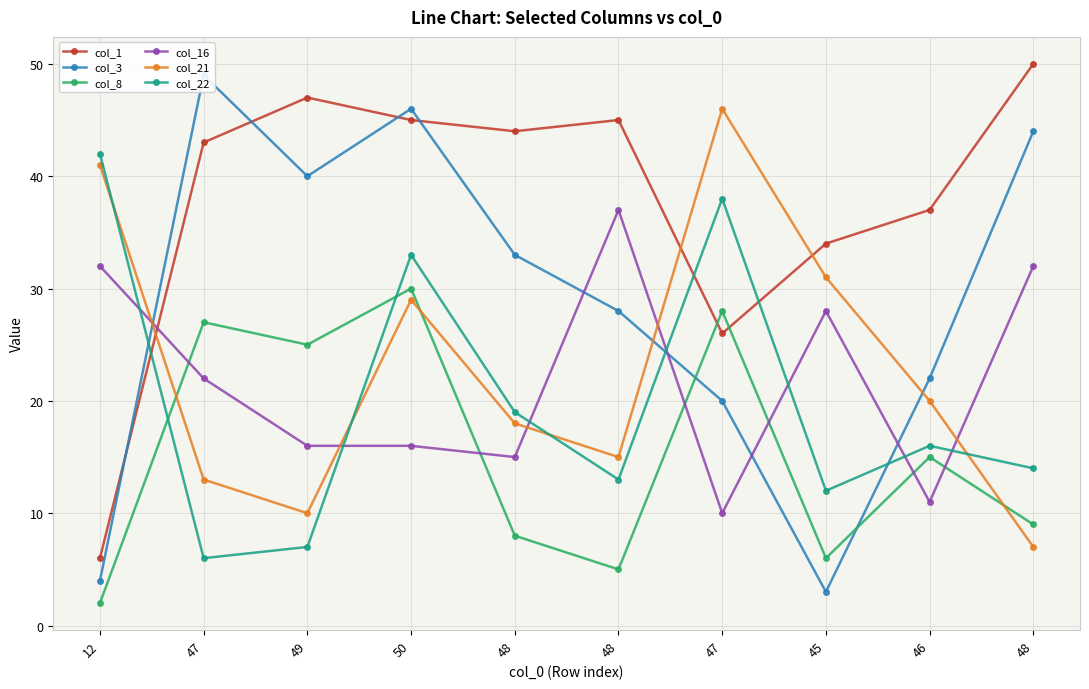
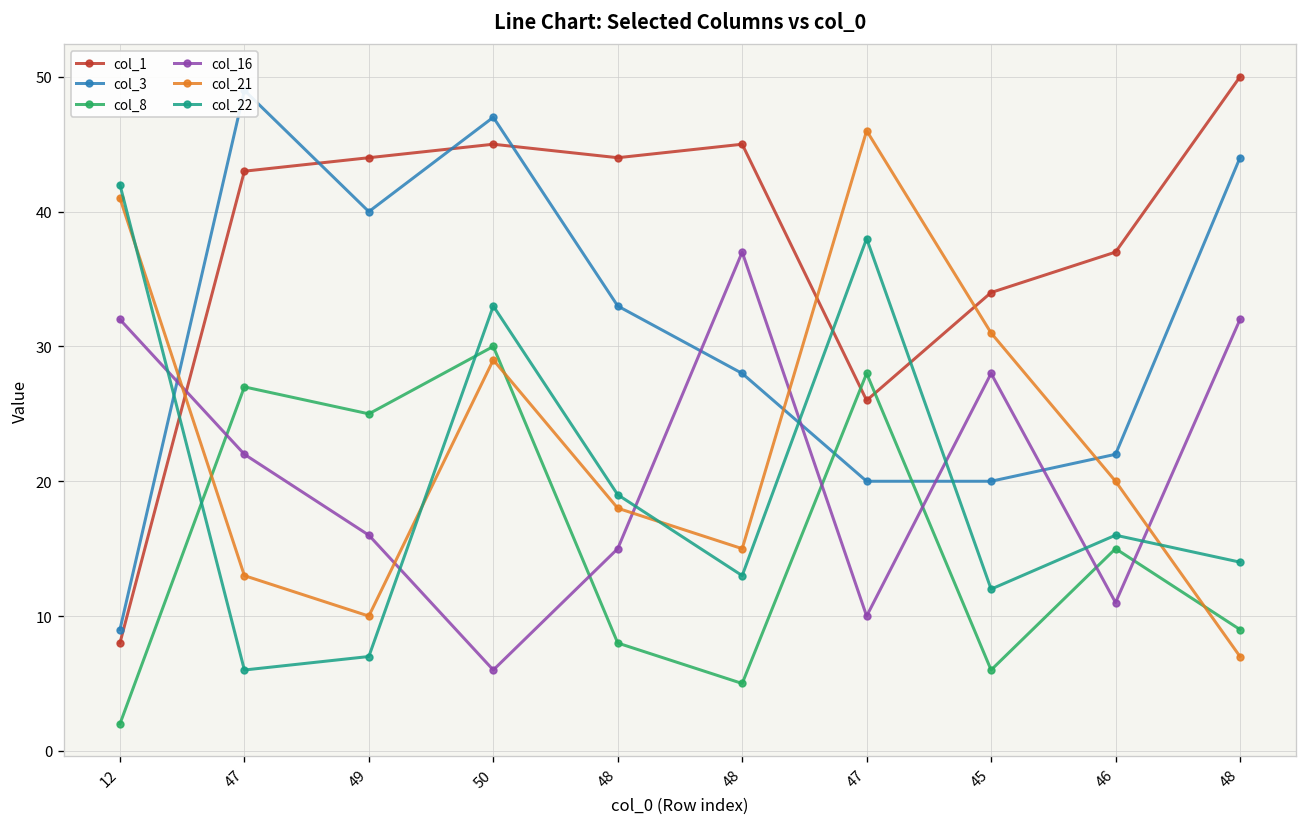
col_1, 12: 6 -> 8
col_3, 12: 4 -> 9
col_1, 49: 47 -> 44
col_3, 50: 46 -> 47
col_16, 50: 16 -> 6
col_3, 45: 3 -> 20
